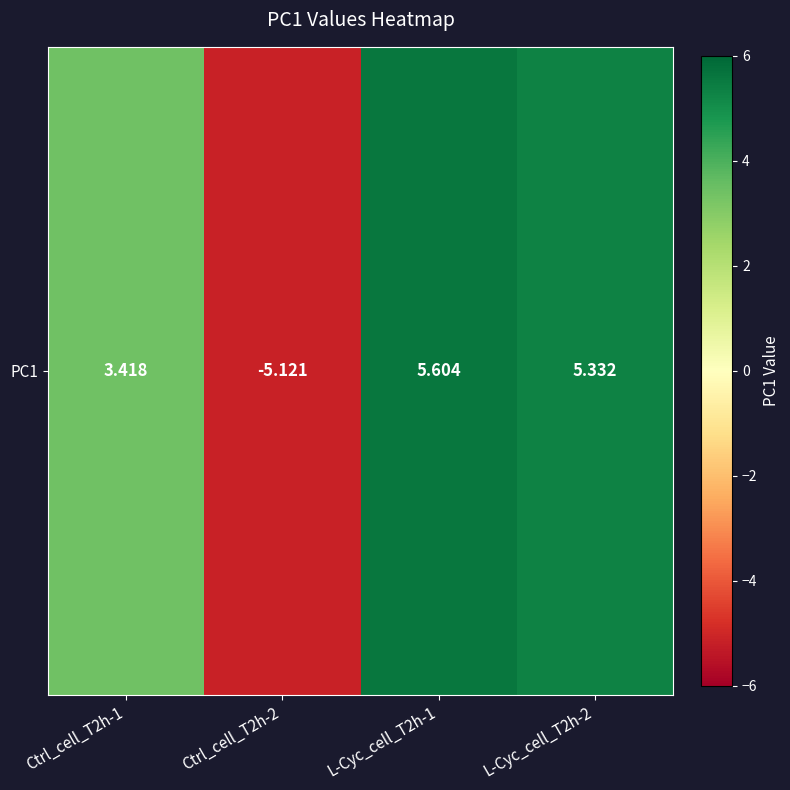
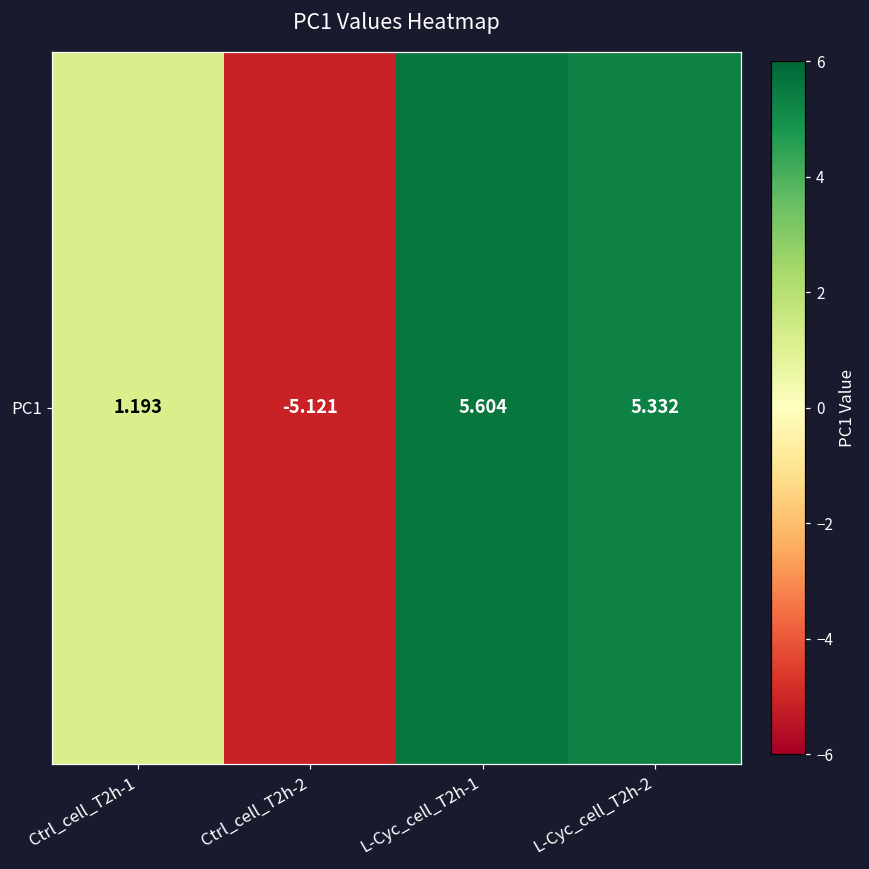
PC1, Ctrl_cell_T2h-1: 3.418 -> 1.193
